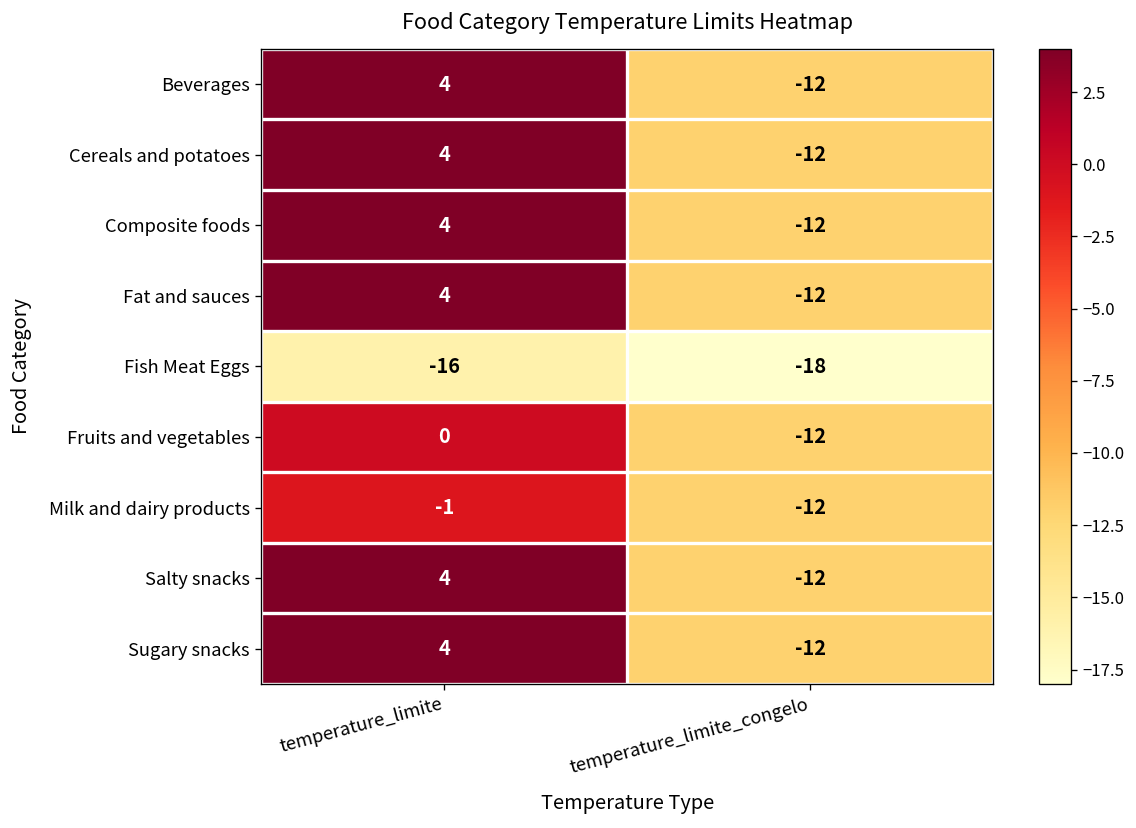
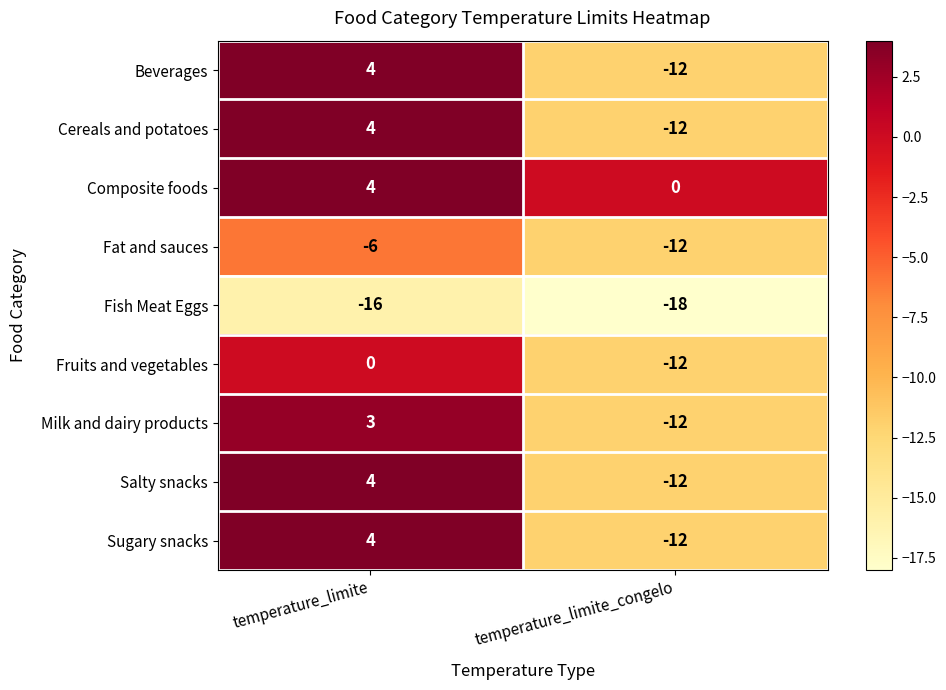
Composite foods, temperature_limite_congelo: -12 -> 0
Fat and sauces, temperature_limite: 4 -> -6
Milk and dairy products, temperature_limite: -1 -> 3
